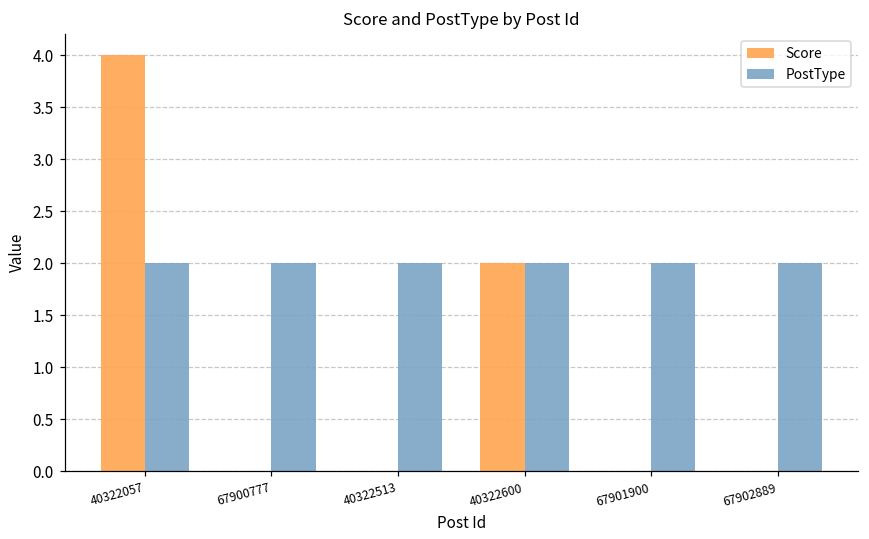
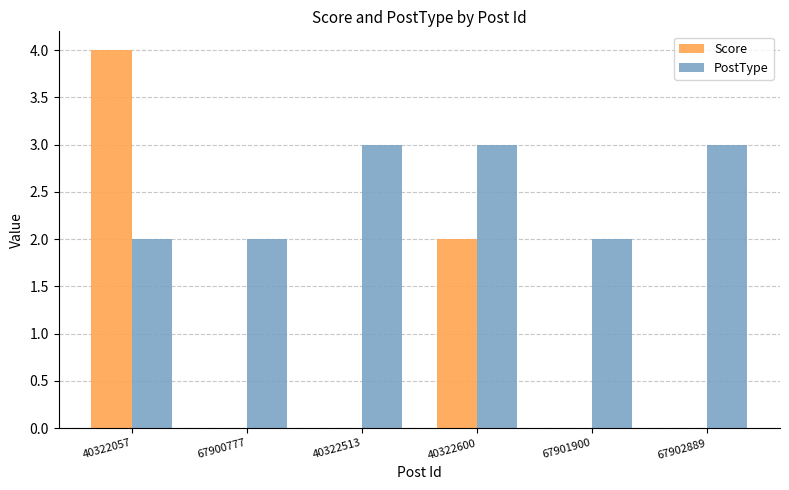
PostType, 40322513: 2 -> 3
PostType, 40322600: 2 -> 3
PostType, 67902889: 2 -> 3
